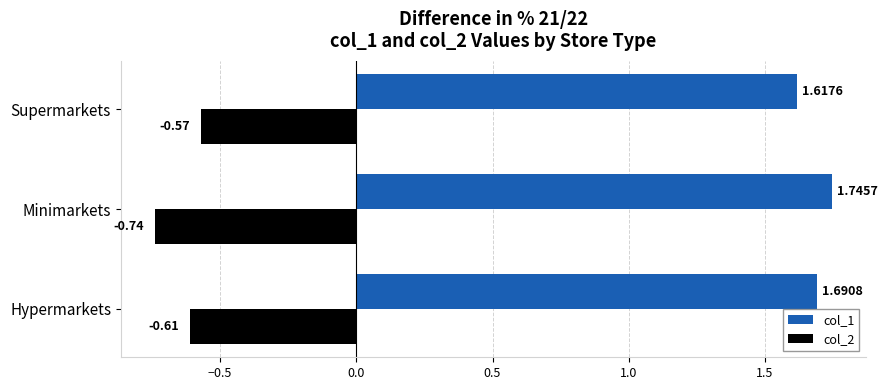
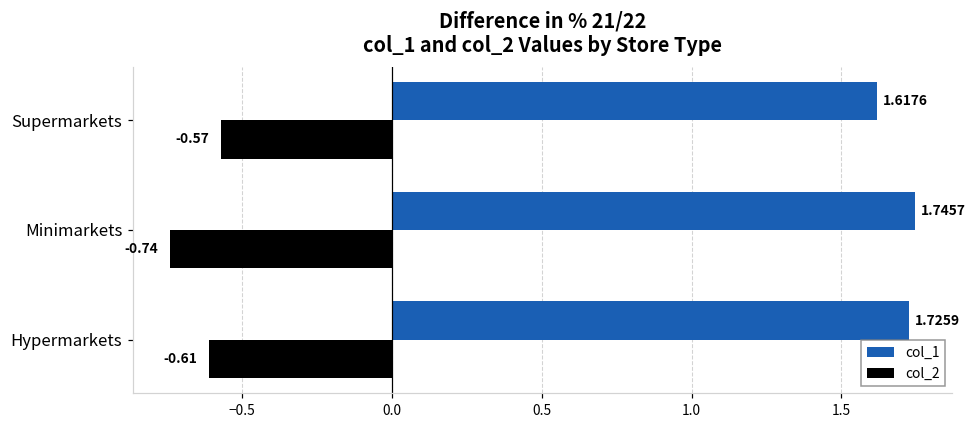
col_1, Hypermarkets: 1.6908 -> 1.7259
